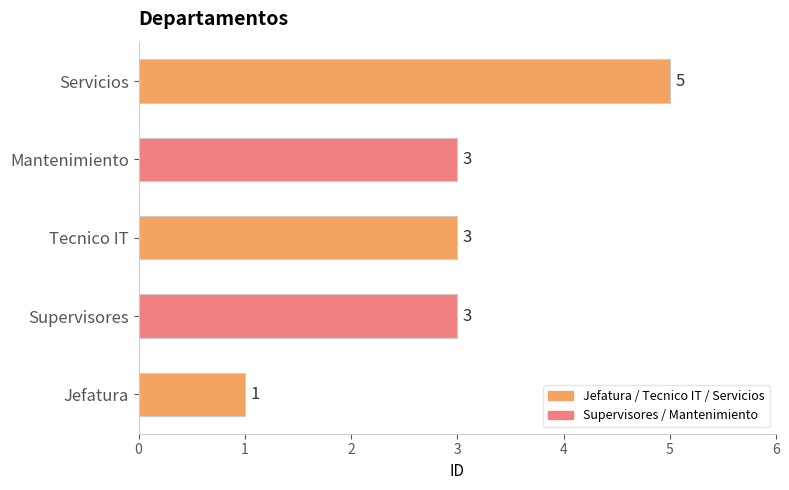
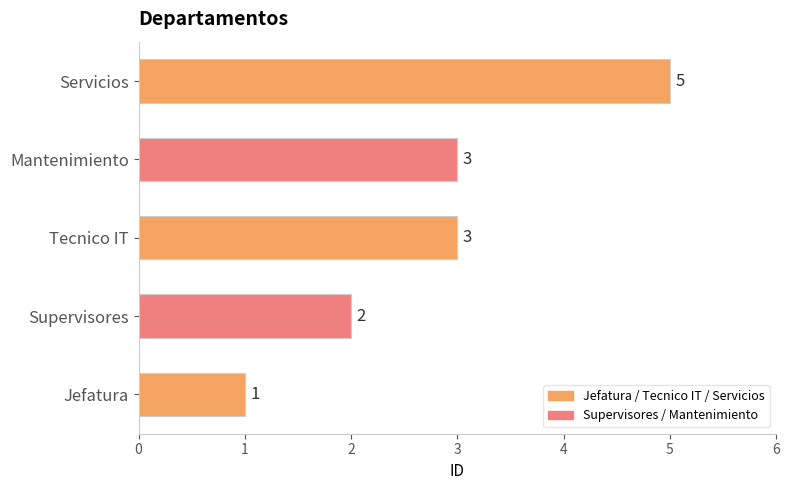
Supervisores: 3 -> 2
